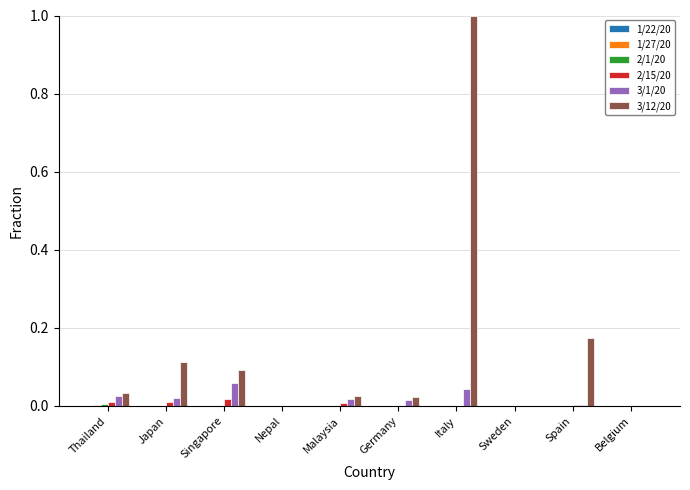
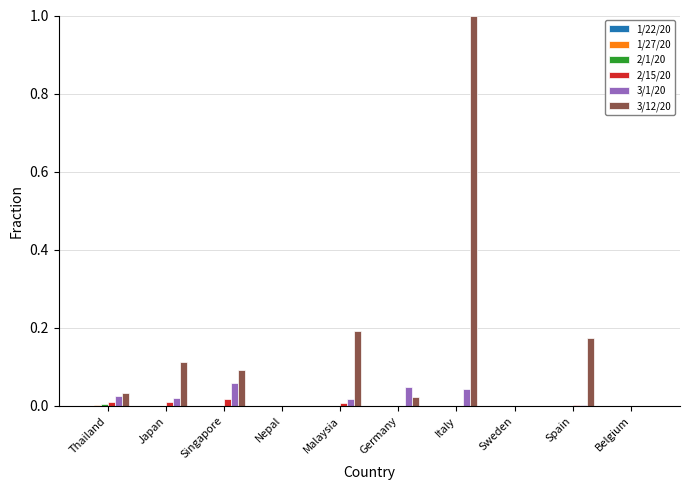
3/12/20, Malaysia: 0.02 -> 0.19
3/1/20, Germany: 0.02 -> 0.05
